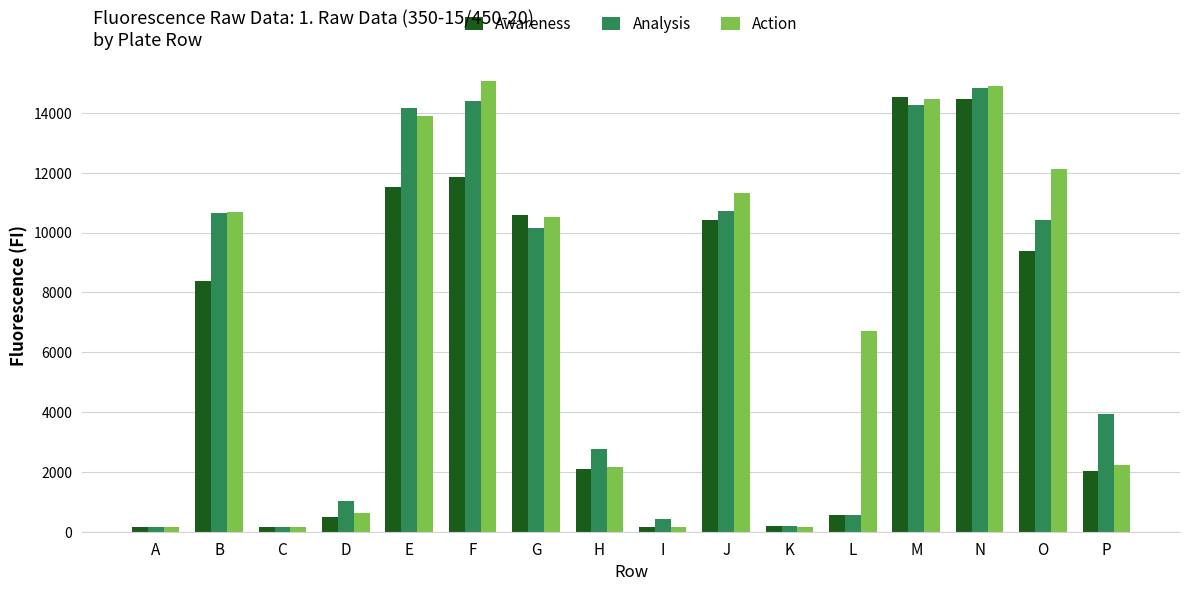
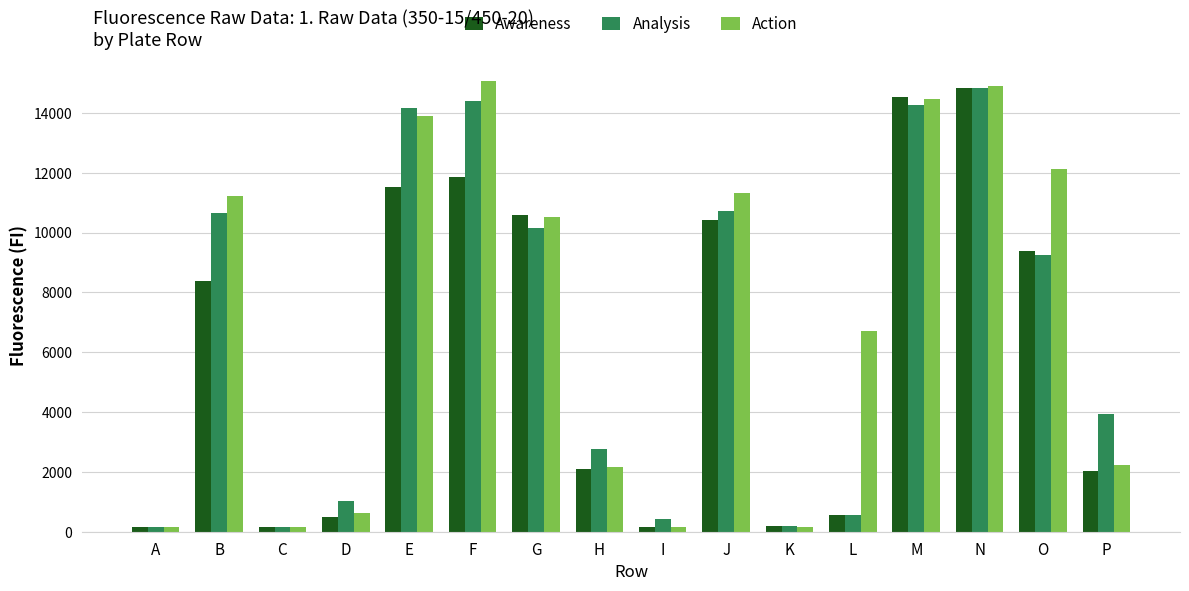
Action, B: 10700 -> 11200
Awareness, N: 14500 -> 14800
Analysis, O: 10400 -> 9200
